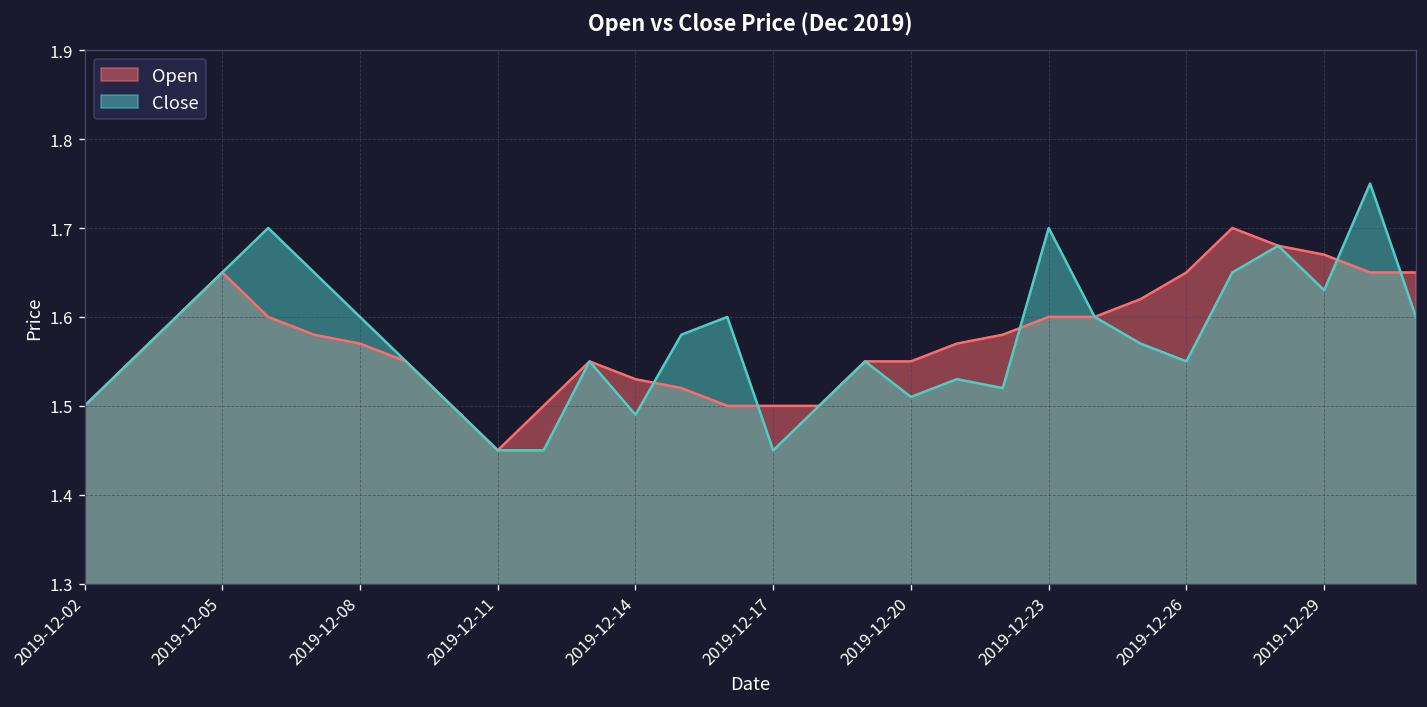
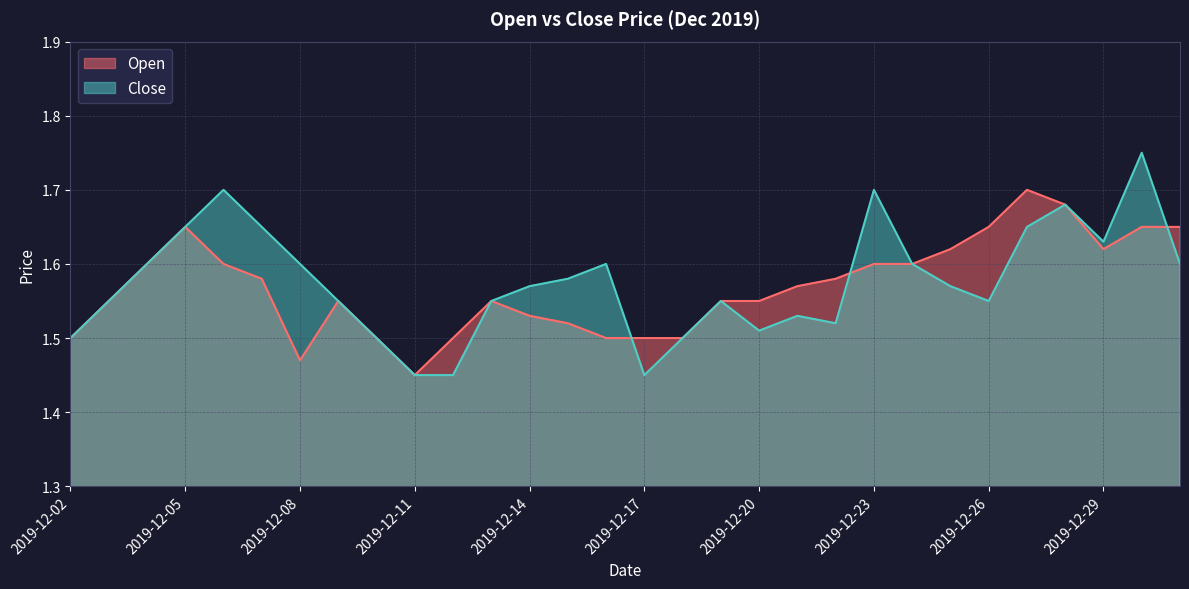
Open, 2019-12-08: 1.57 -> 1.47
Close, 2019-12-14: 1.49 -> 1.57
Open, 2019-12-29: 1.67 -> 1.62
